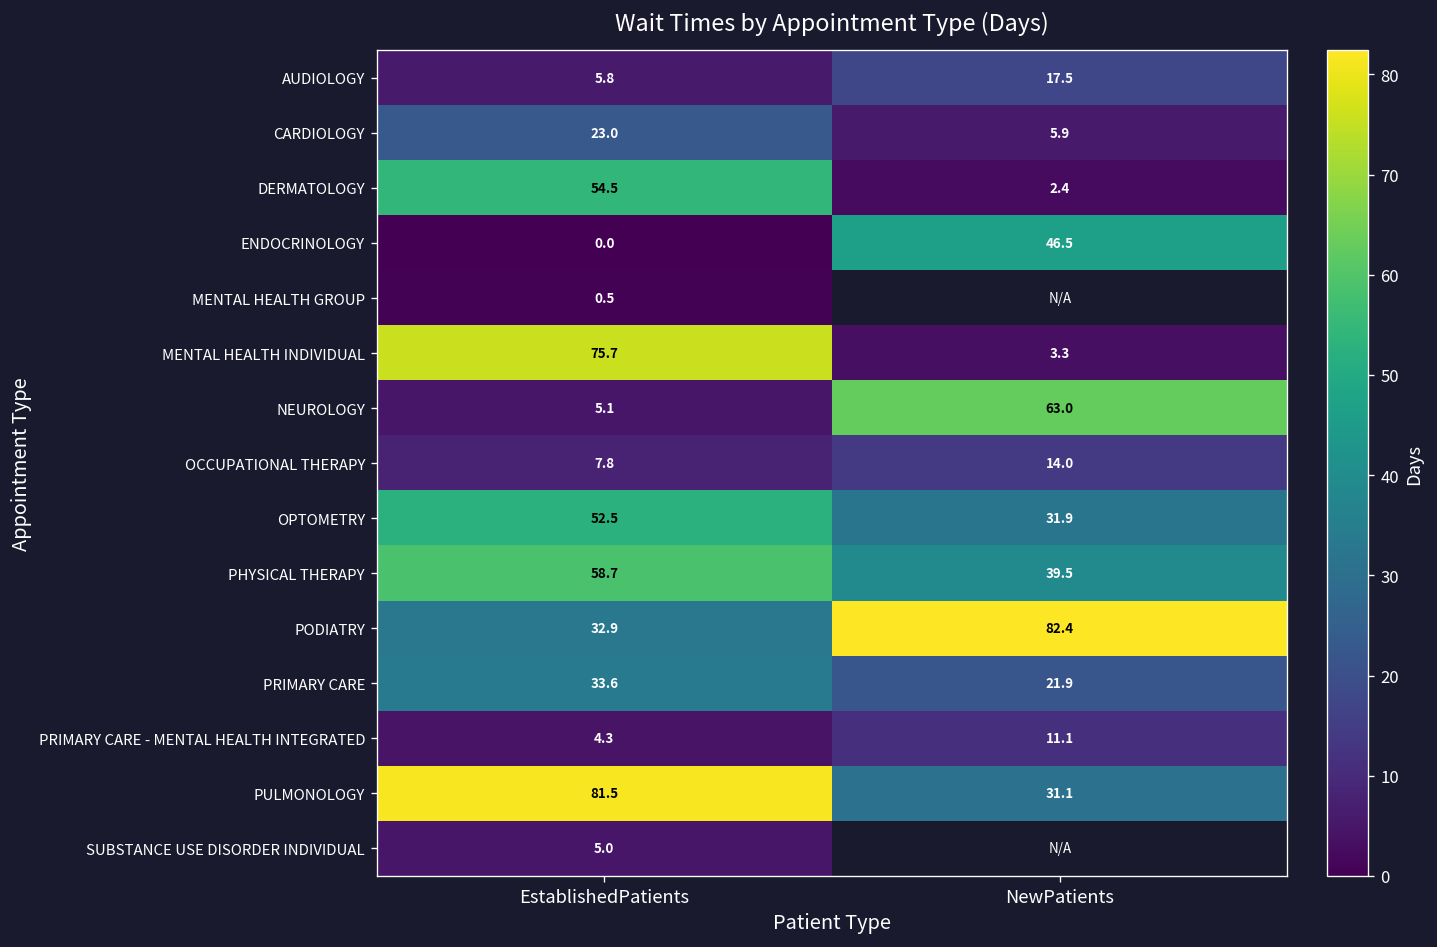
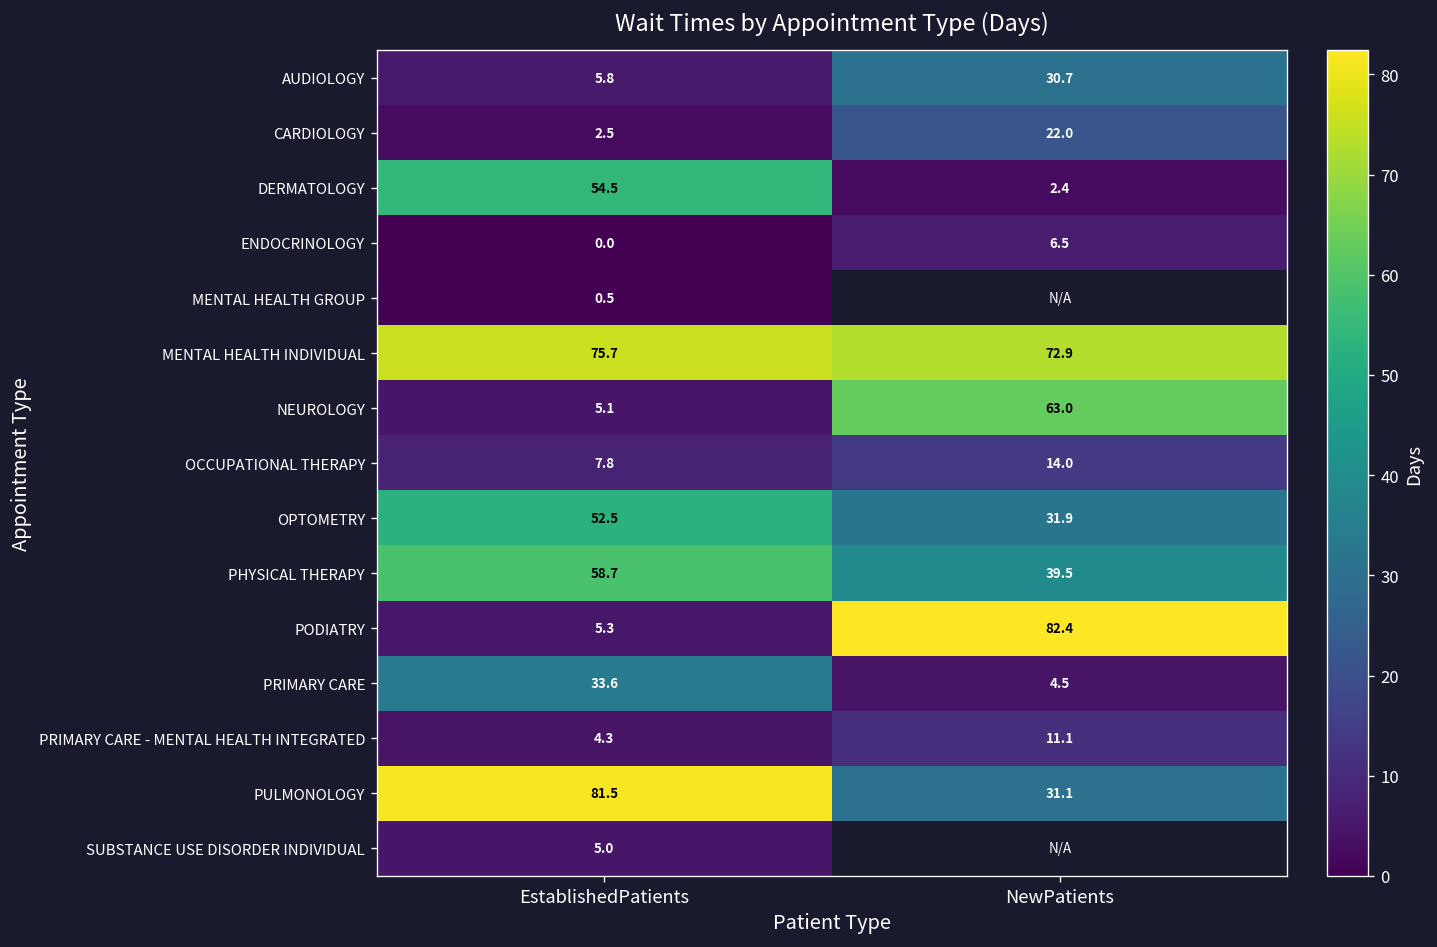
AUDIOLOGY, NewPatients: 17.5 -> 30.7
CARDIOLOGY, EstablishedPatients: 23.0 -> 2.5
CARDIOLOGY, NewPatients: 5.9 -> 22.0
ENDOCRINOLOGY, NewPatients: 46.5 -> 6.5
MENTAL HEALTH INDIVIDUAL, NewPatients: 3.3 -> 72.9
PODIATRY, EstablishedPatients: 32.9 -> 5.3
PRIMARY CARE, NewPatients: 21.9 -> 4.5
